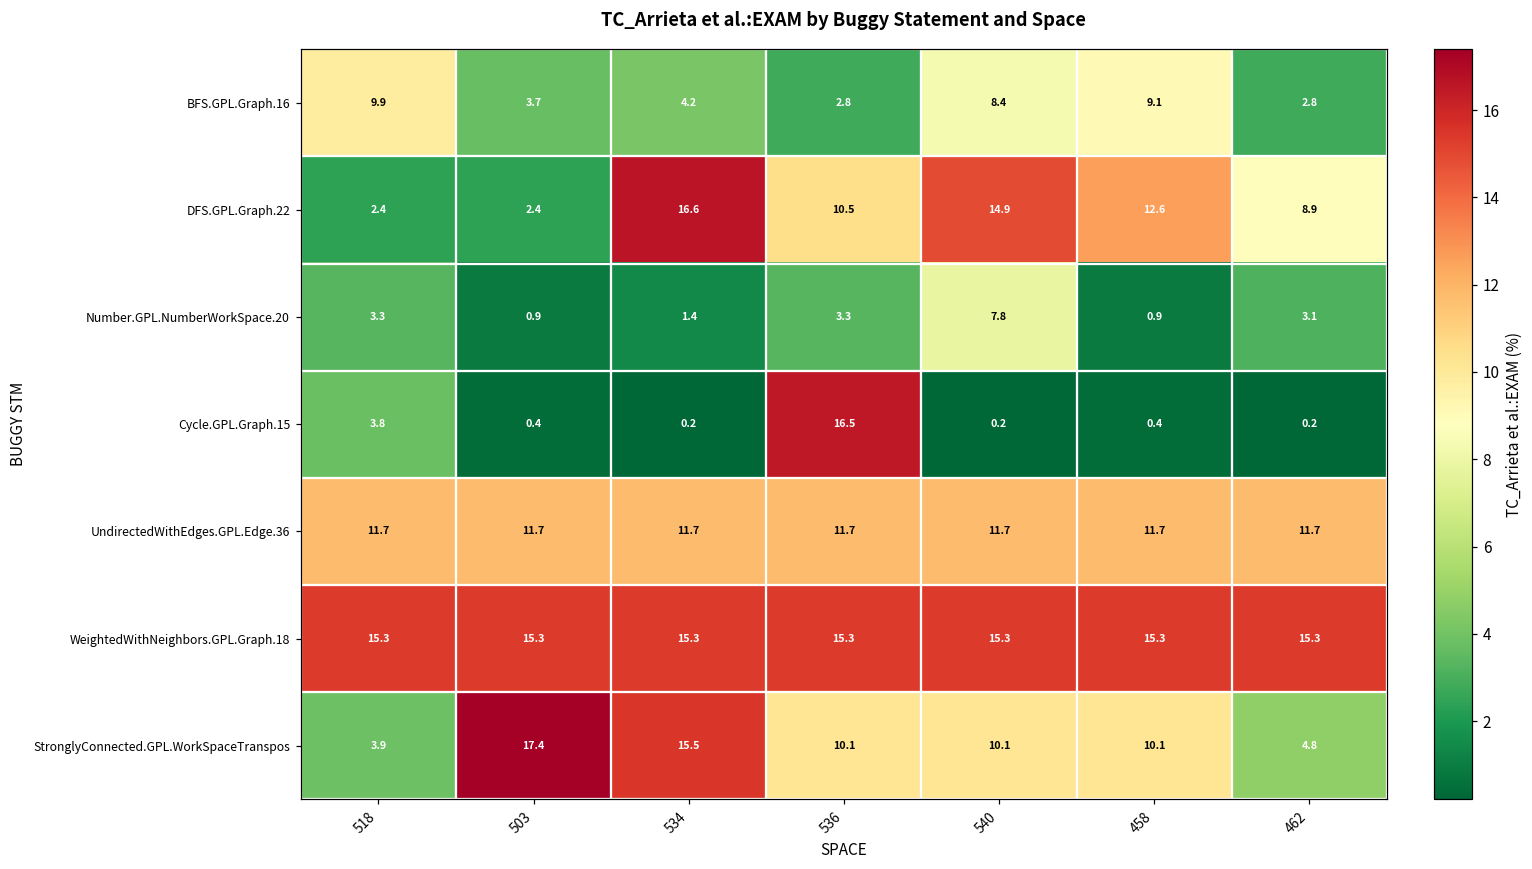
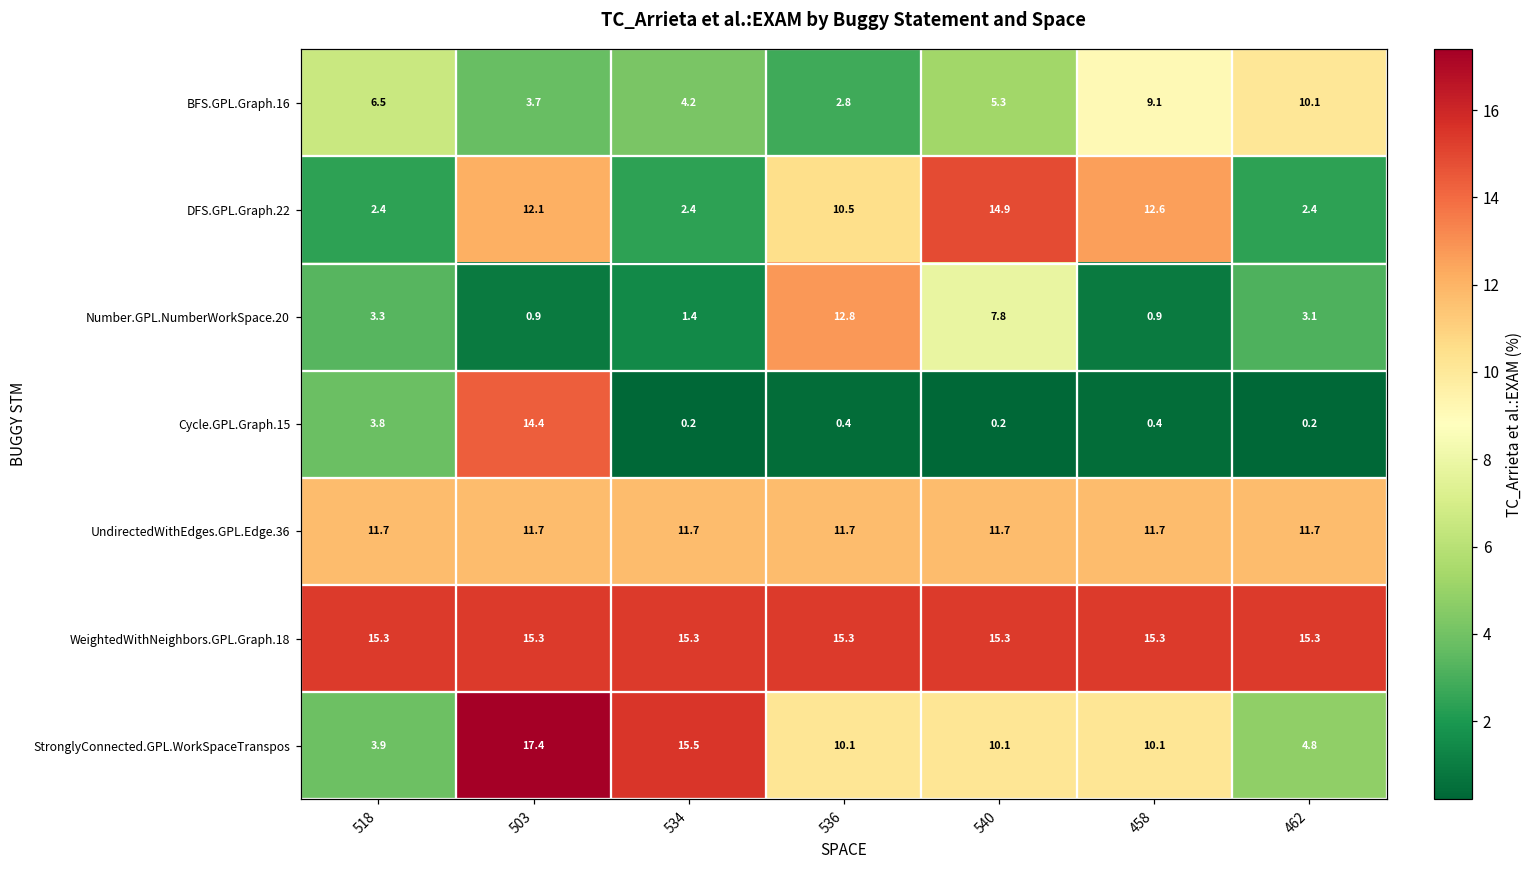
BFS.GPL.Graph.16, 518: 9.9 -> 6.5
BFS.GPL.Graph.16, 540: 8.4 -> 5.3
BFS.GPL.Graph.16, 462: 2.8 -> 10.1
DFS.GPL.Graph.22, 503: 2.4 -> 12.1
DFS.GPL.Graph.22, 534: 16.6 -> 2.4
DFS.GPL.Graph.22, 462: 8.9 -> 2.4
Number.GPL.NumberWorkSpace.20, 536: 3.3 -> 12.8
Cycle.GPL.Graph.15, 503: 0.4 -> 14.4
Cycle.GPL.Graph.15, 536: 16.5 -> 0.4
